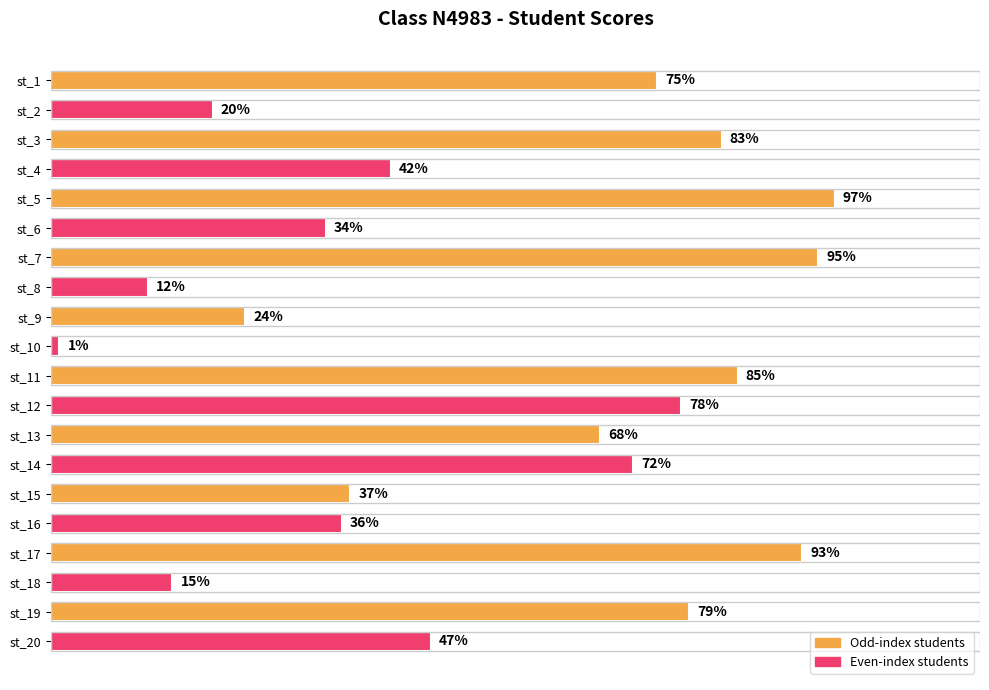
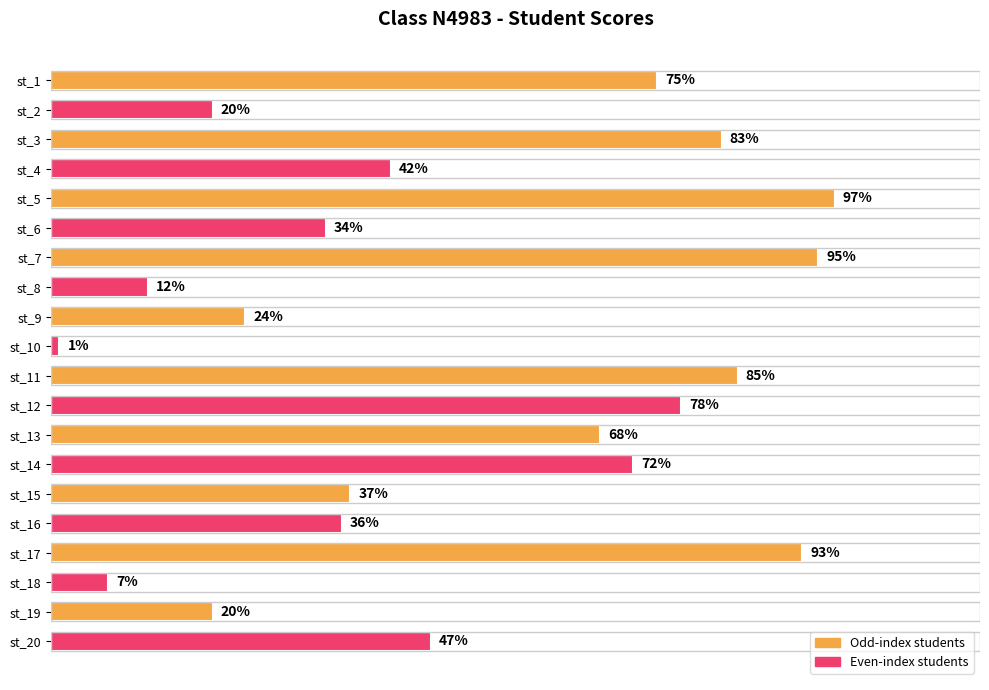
st_18: 15% -> 7%
st_19: 79% -> 20%
